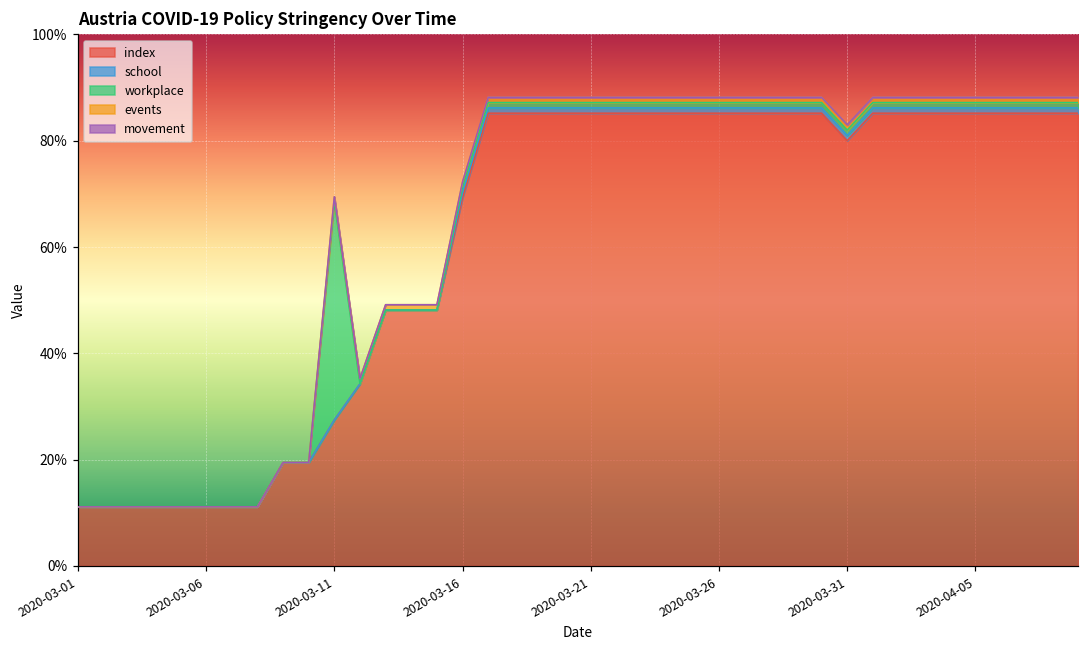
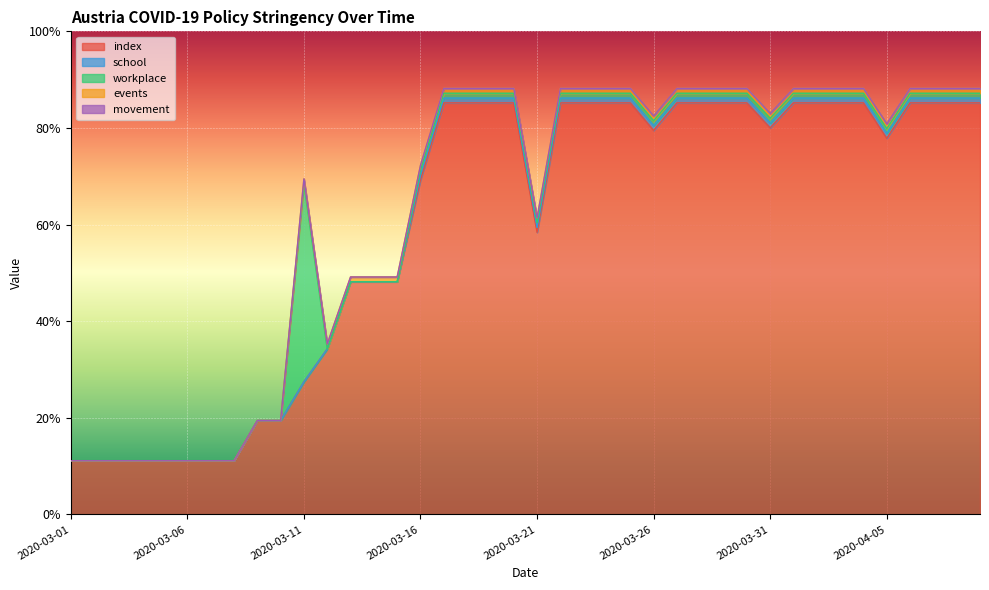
index, 2020-03-21: 85% -> 58%
index, 2020-03-26: 85% -> 79%
index, 2020-04-05: 85% -> 78%
